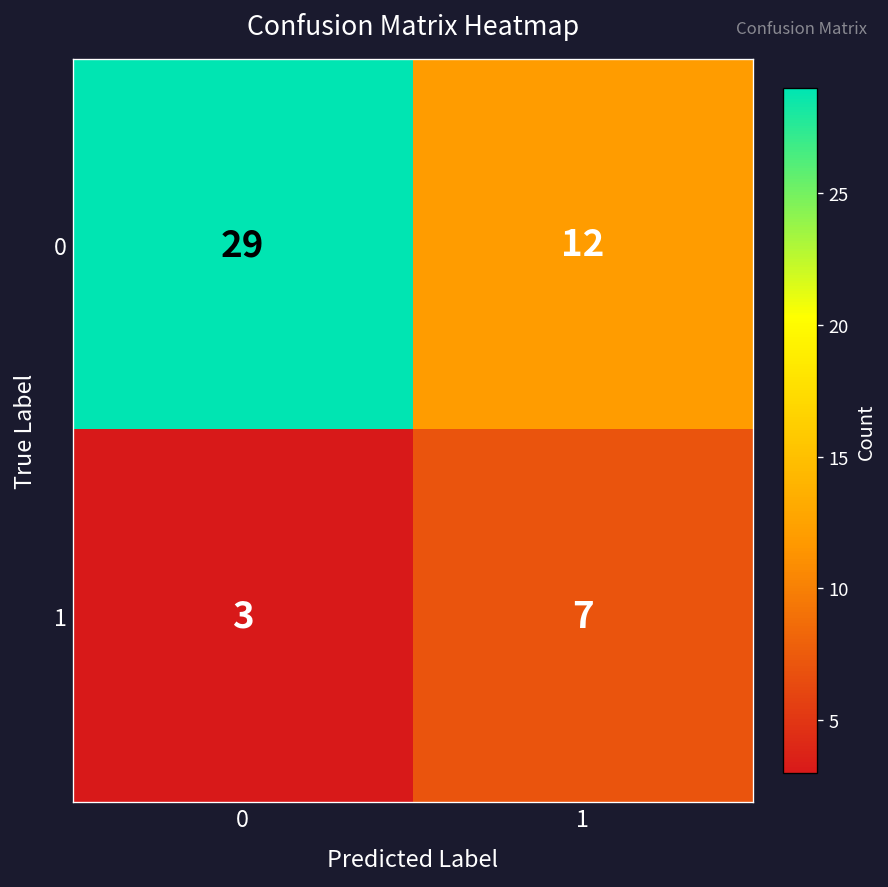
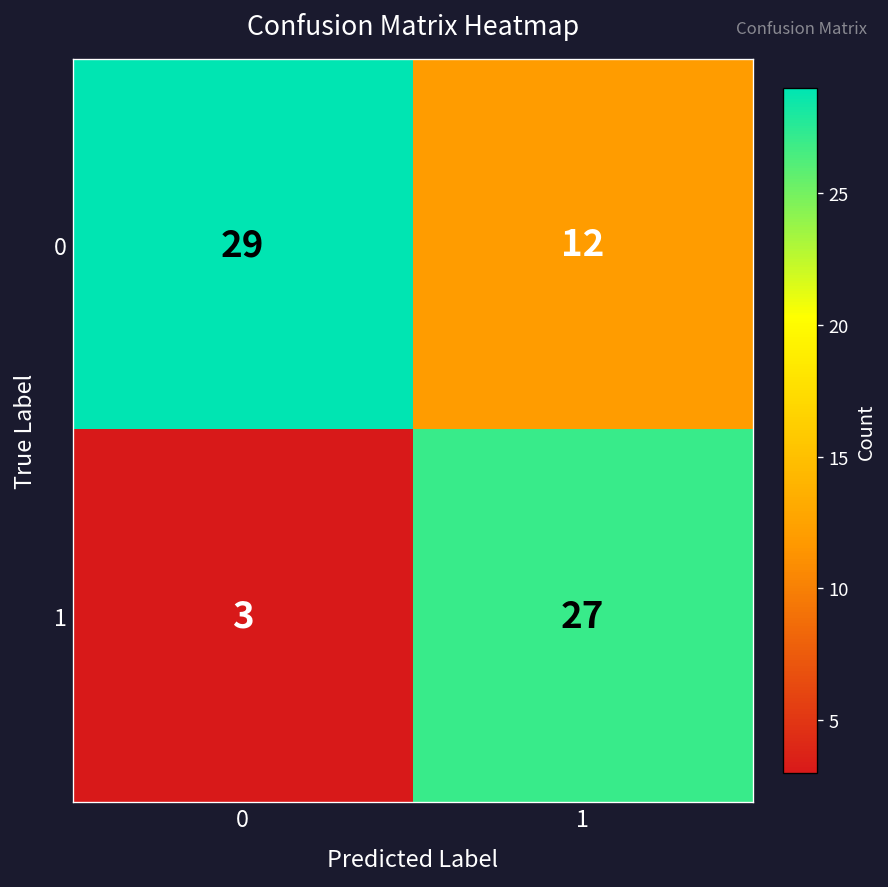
1, 1: 7 -> 27
